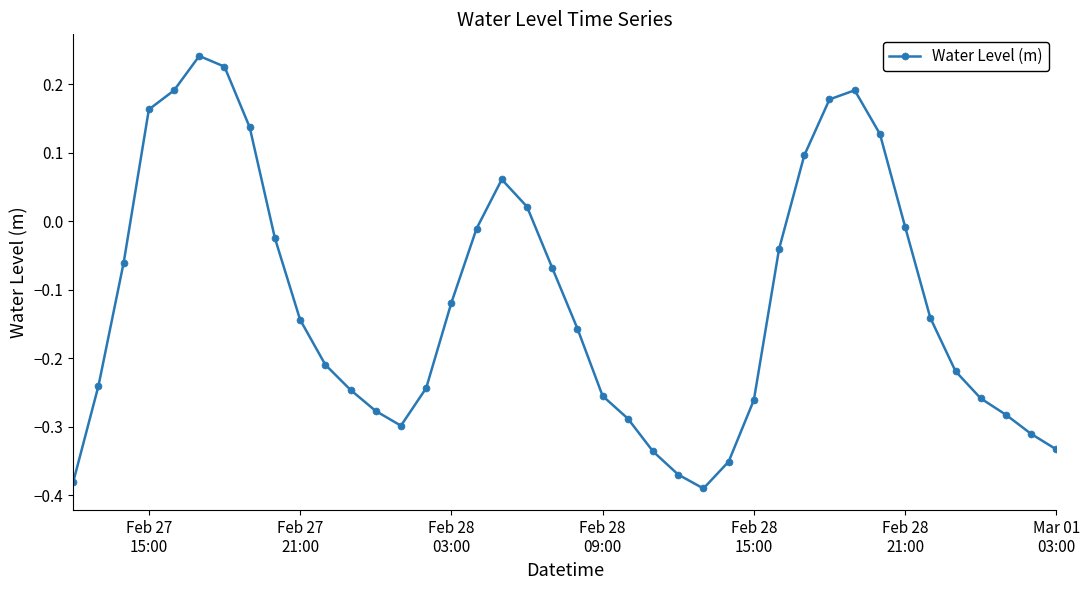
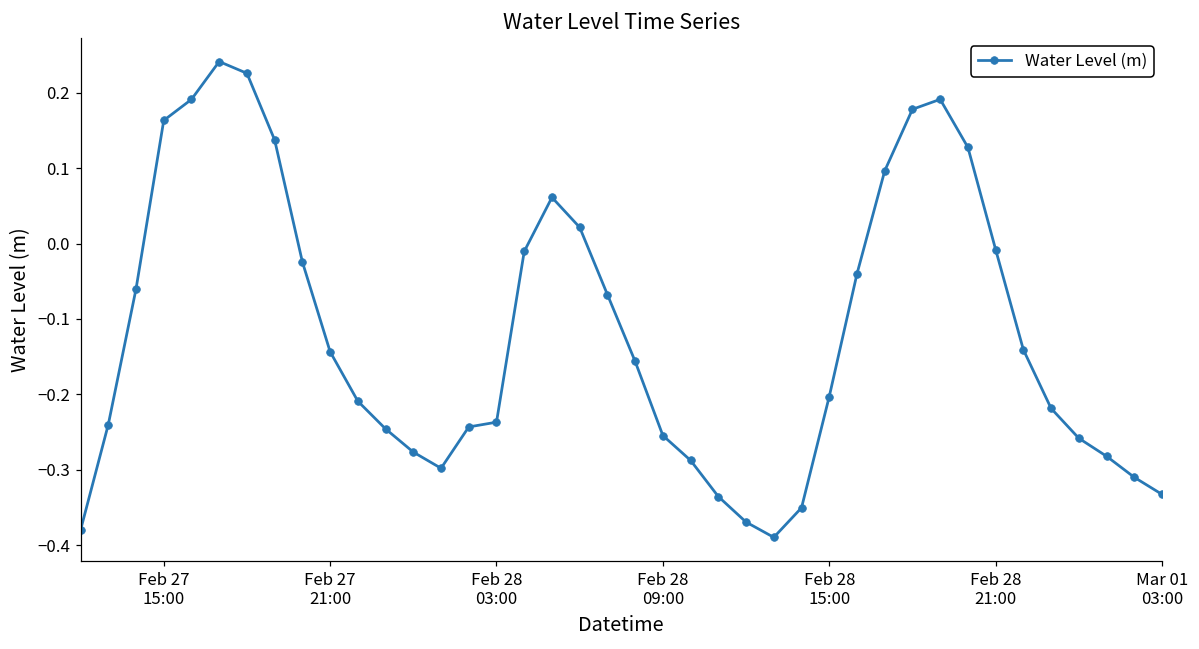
Feb 28 03:00: -0.12 -> -0.24
Feb 28 15:00: -0.26 -> -0.20
